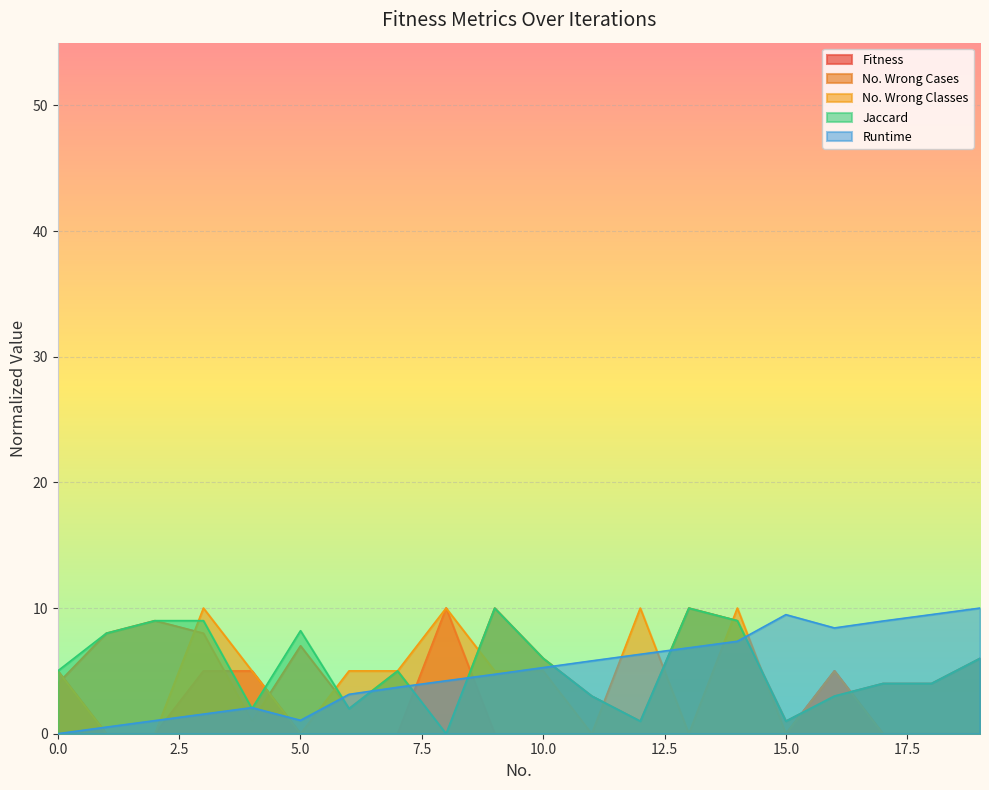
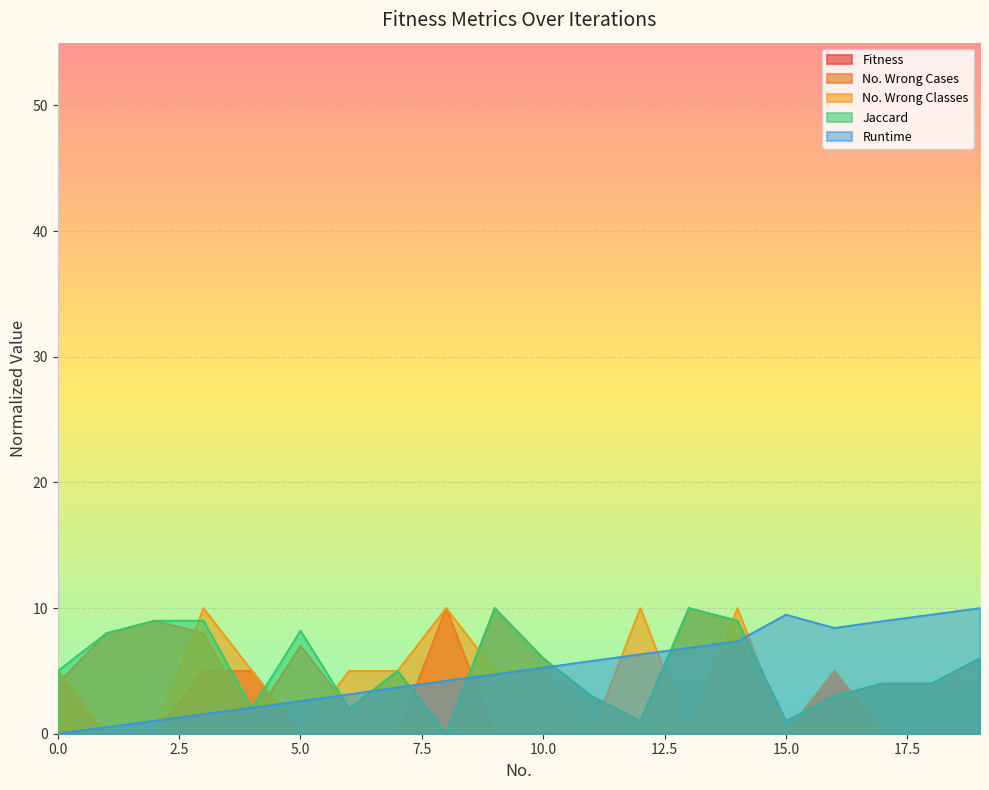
Runtime, 5.0: 1.1 -> 2.6
